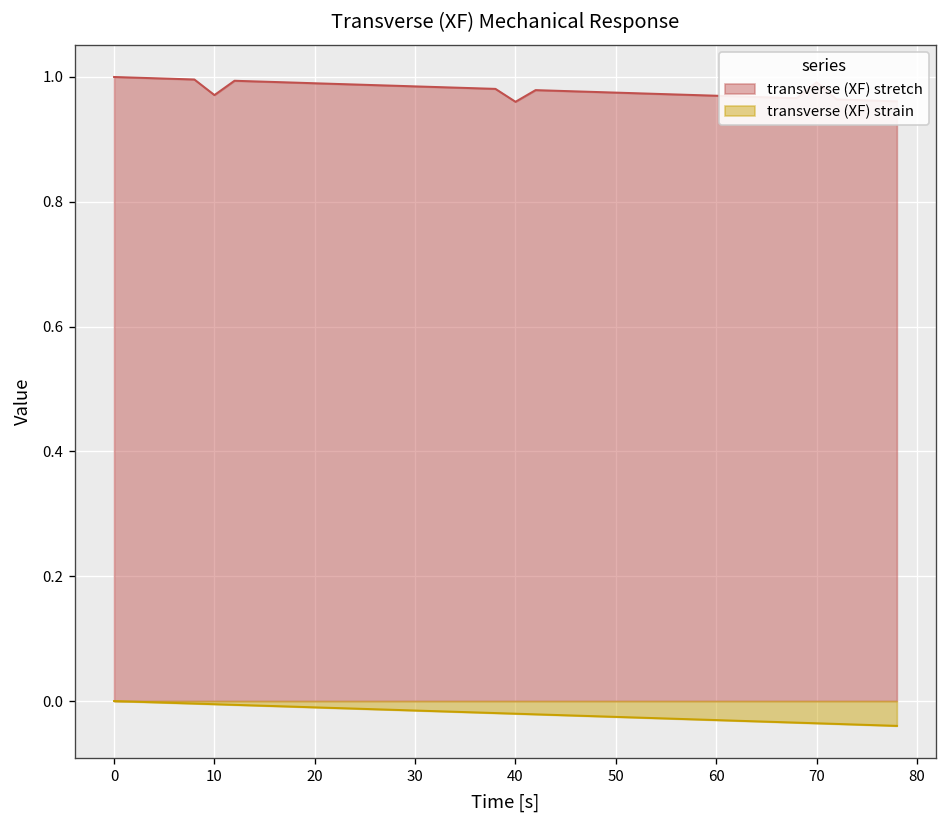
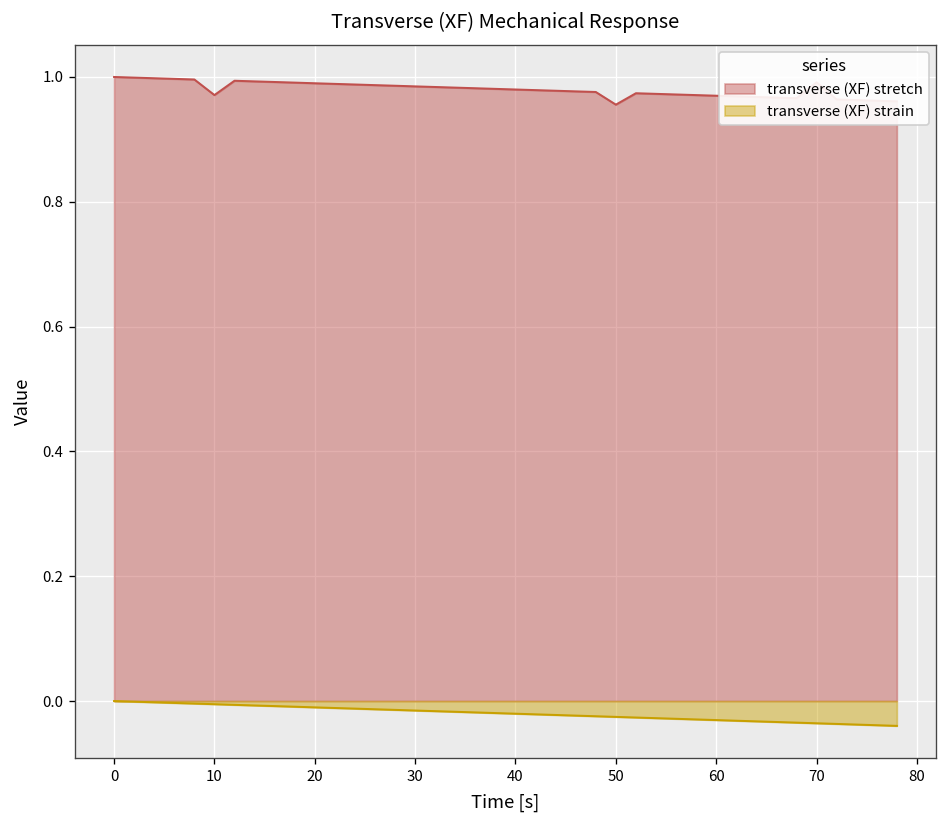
transverse (XF) stretch, 40: 0.96 -> 0.98
transverse (XF) stretch, 50: 0.97 -> 0.96
